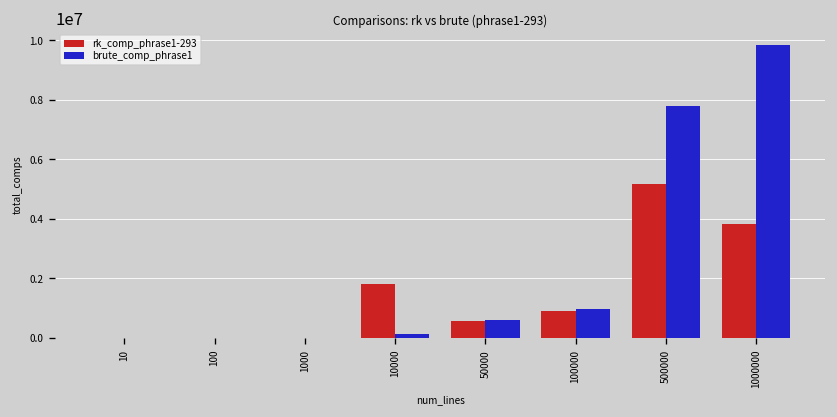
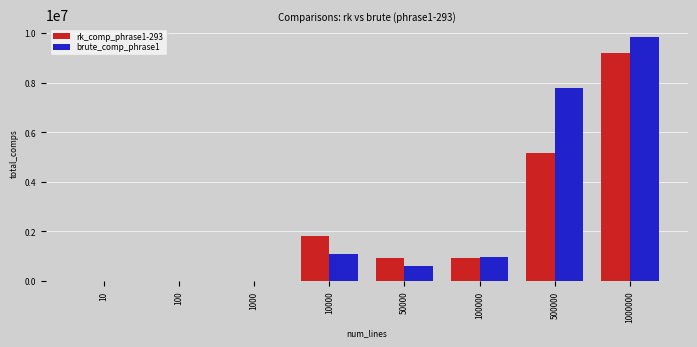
brute_comp_phrase1, 10000: 100000 -> 1100000
rk_comp_phrase1-293, 50000: 600000 -> 900000
rk_comp_phrase1-293, 1000000: 3800000 -> 9200000
